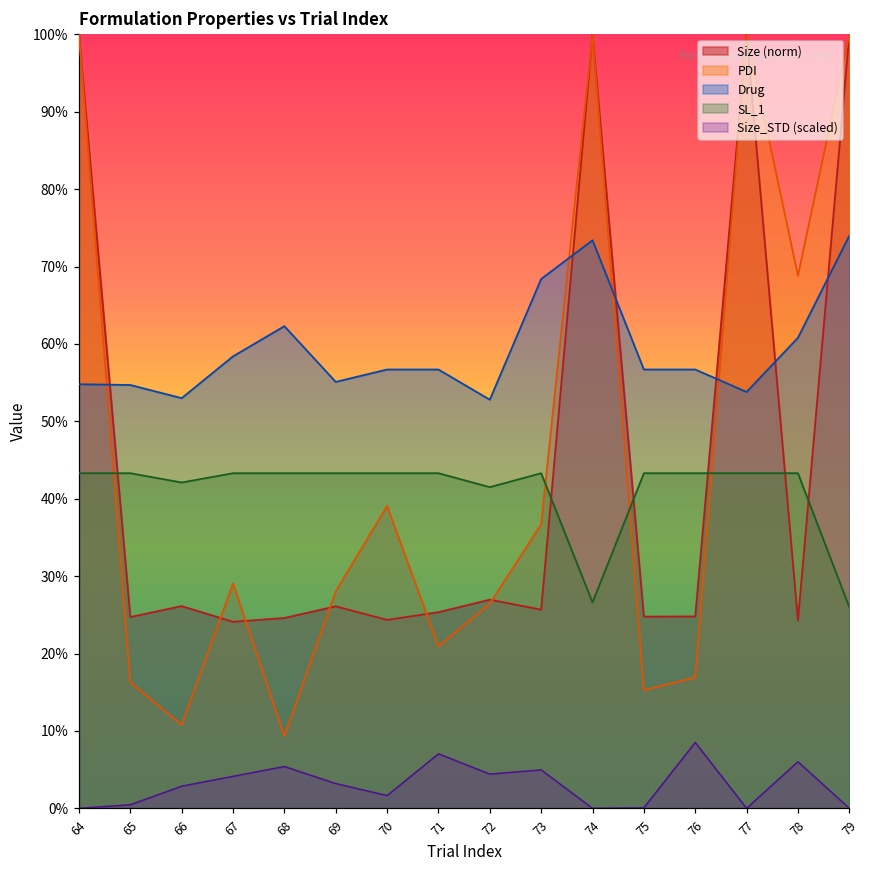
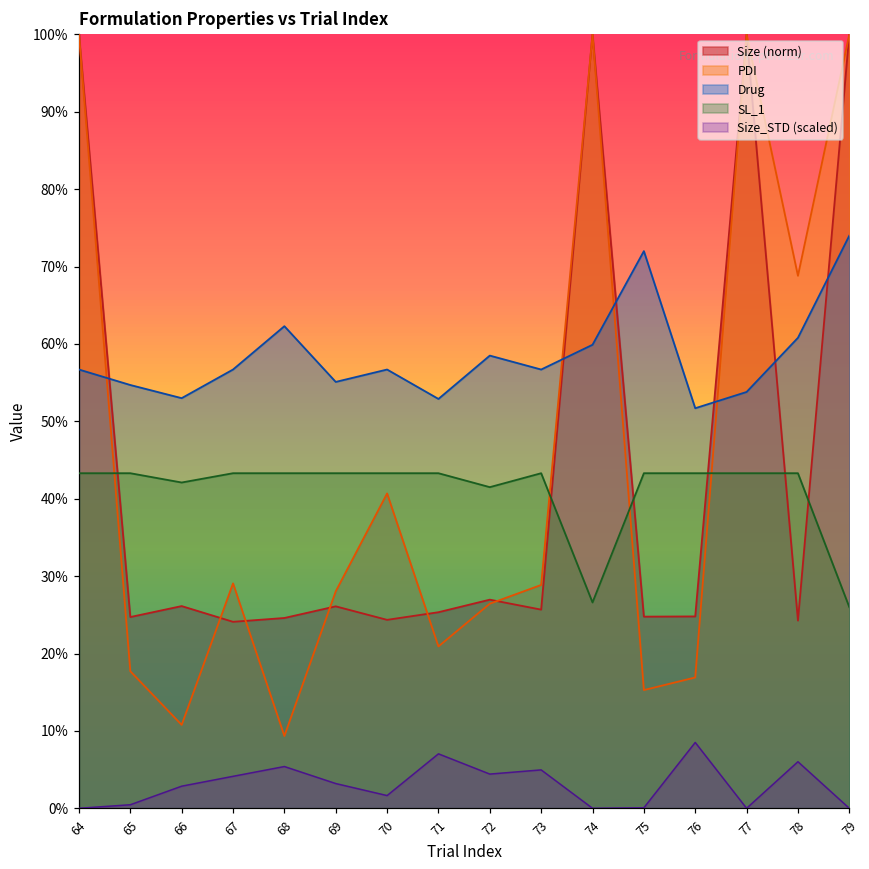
Drug, 64: 55% -> 57%
PDI, 65: 16% -> 18%
Drug, 67: 58% -> 57%
PDI, 70: 39% -> 41%
Drug, 71: 57% -> 53%
Drug, 72: 53% -> 59%
PDI, 73: 37% -> 29%
Drug, 73: 68% -> 57%
Drug, 74: 73% -> 60%
Drug, 75: 57% -> 72%
Drug, 76: 57% -> 52%
